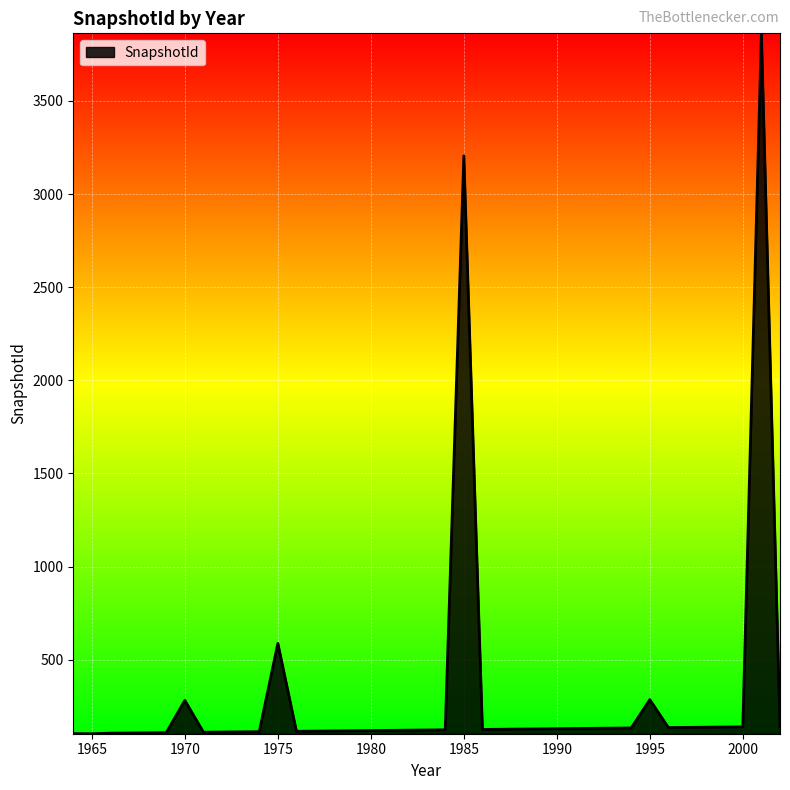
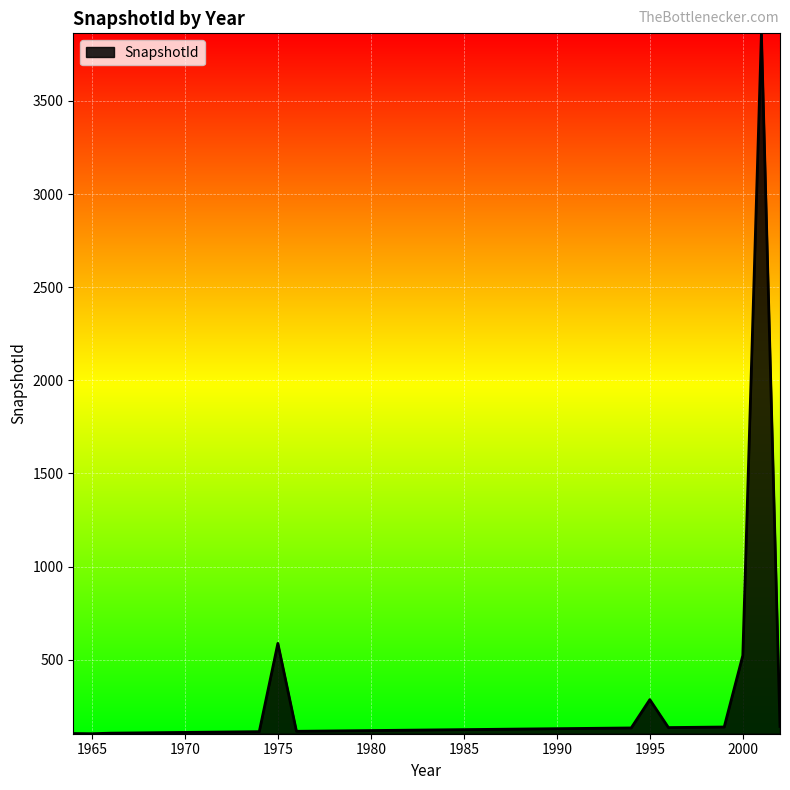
1970: 280 -> 110
1985: 3210 -> 130
2000: 140 -> 520
